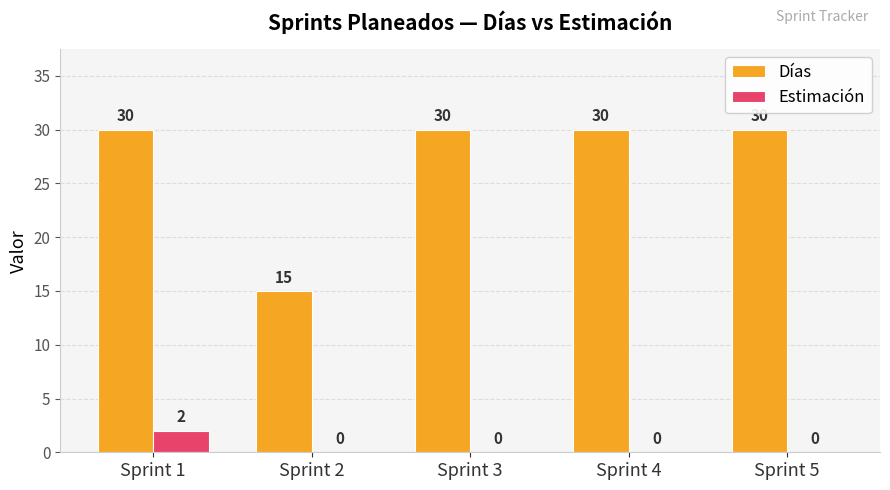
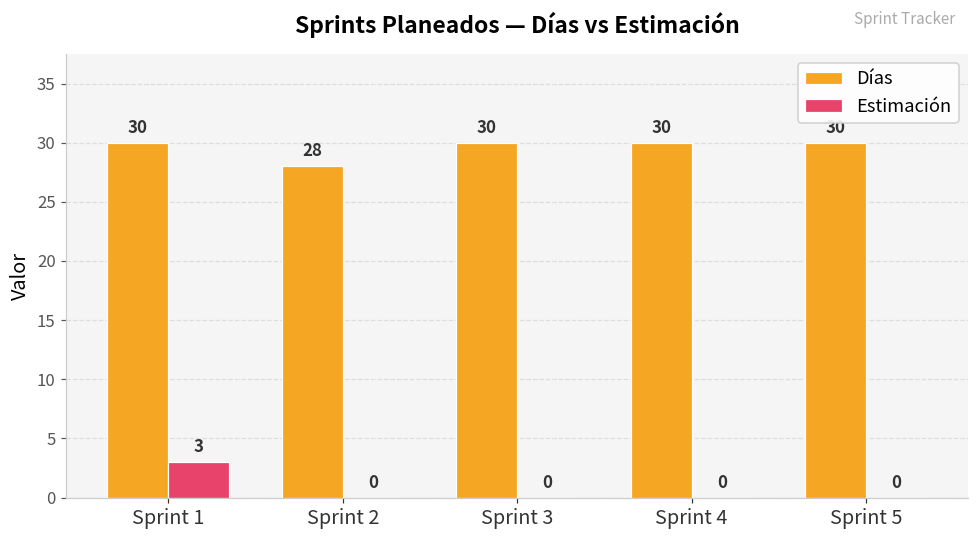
Estimación, Sprint 1: 2 -> 3
Días, Sprint 2: 15 -> 28
